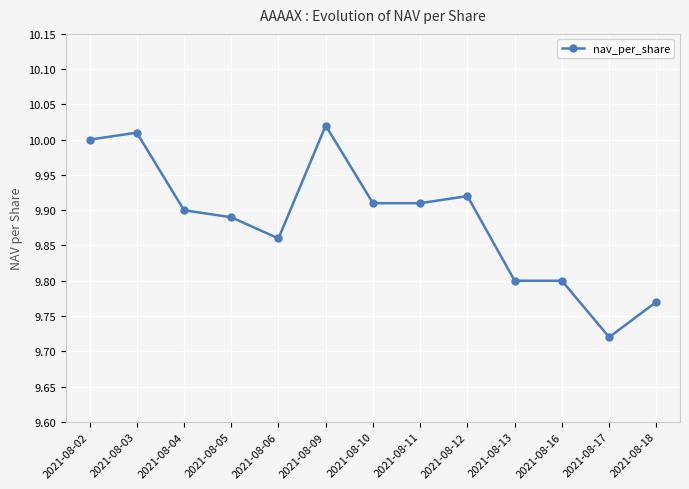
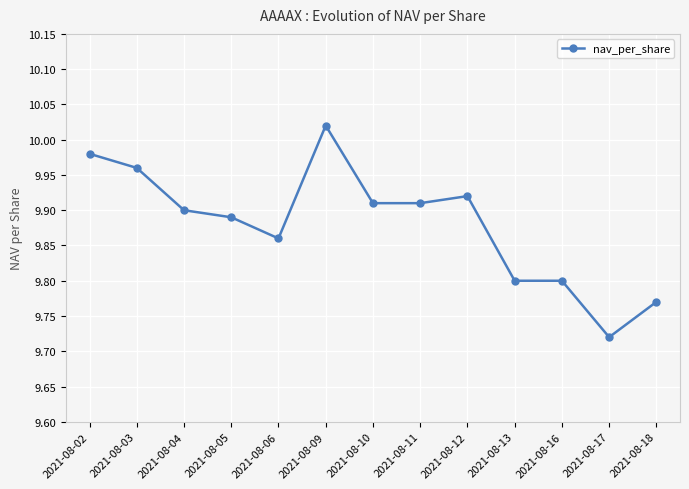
2021-08-02: 10.00 -> 9.98
2021-08-03: 10.01 -> 9.96
